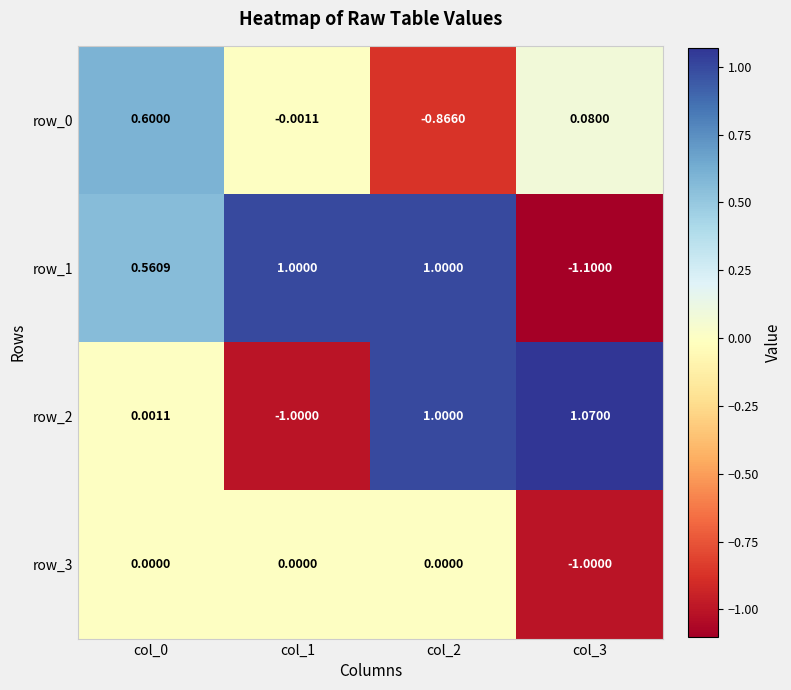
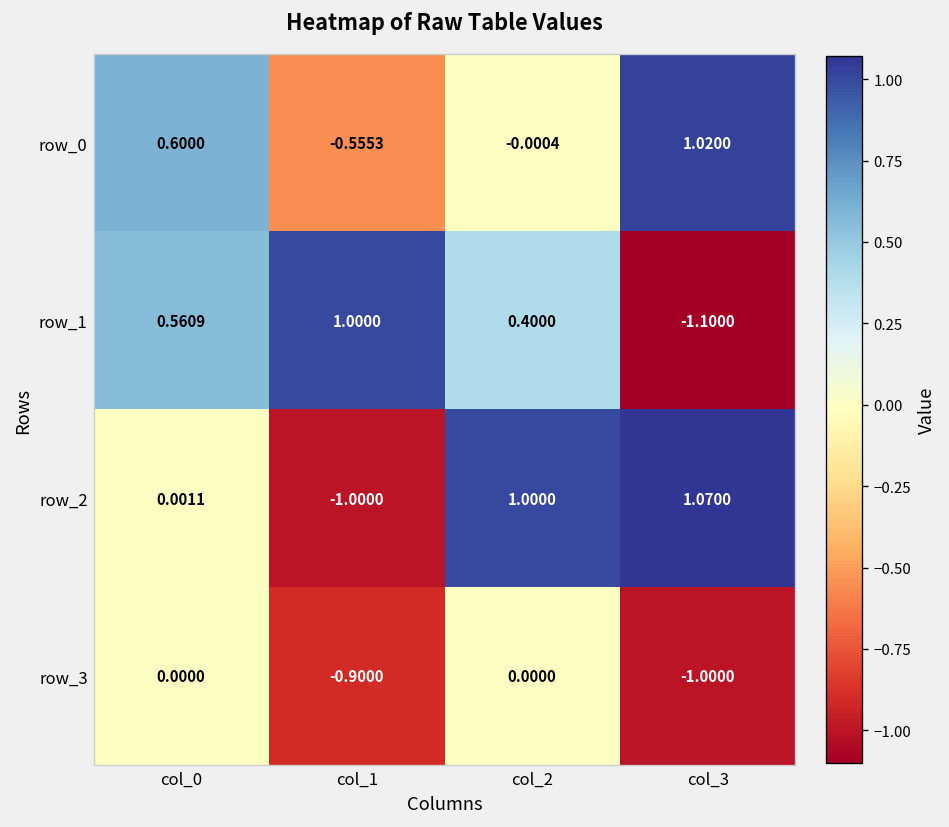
row_0, col_1: -0.0011 -> -0.5553
row_0, col_2: -0.8660 -> -0.0004
row_0, col_3: 0.0800 -> 1.0200
row_1, col_2: 1.0000 -> 0.4000
row_3, col_1: 0.0000 -> -0.9000
